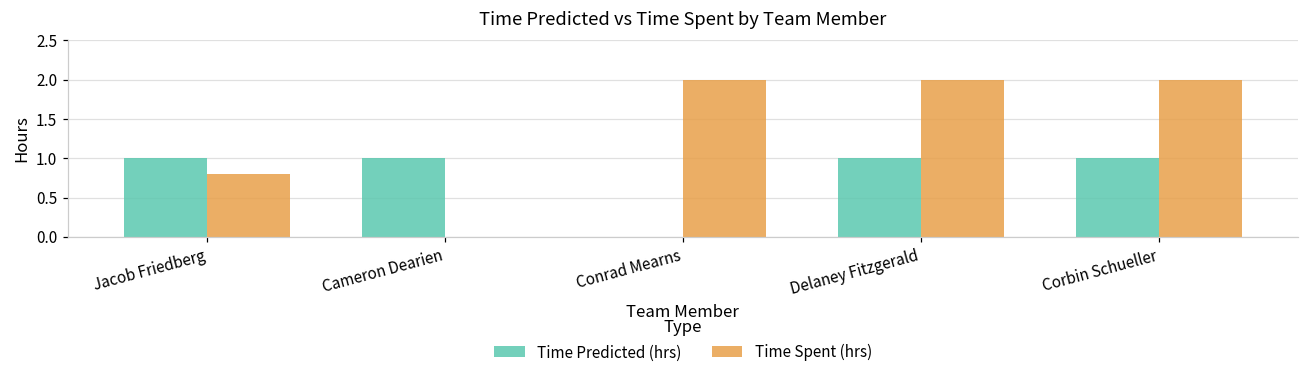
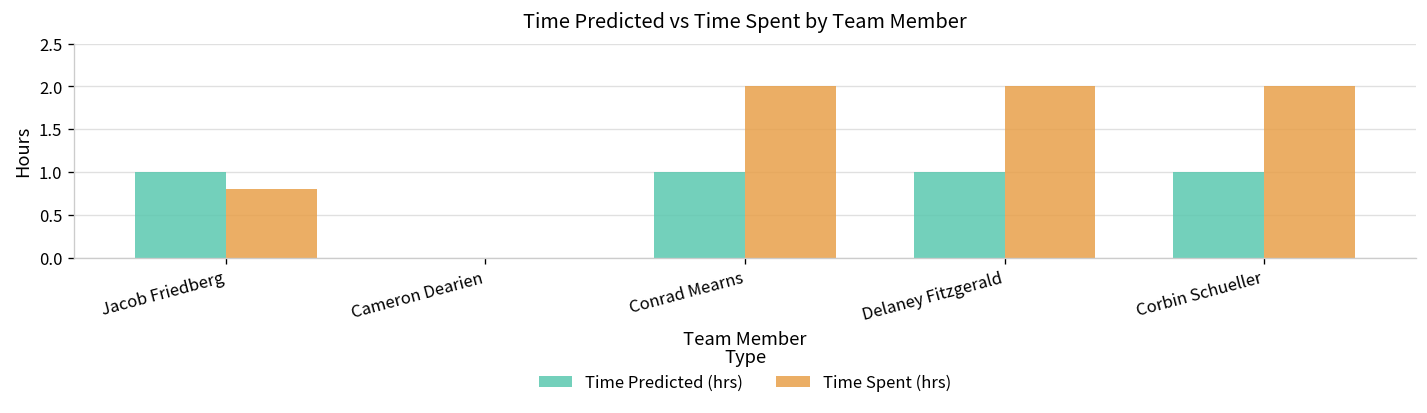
Time Predicted (hrs), Cameron Dearien: 1 -> 0
Time Predicted (hrs), Conrad Mearns: 0 -> 1
